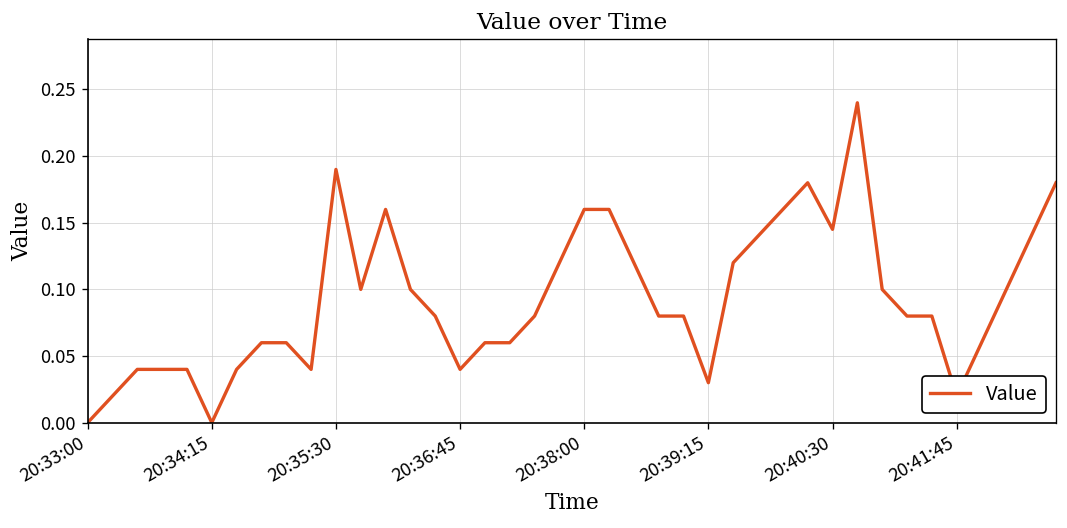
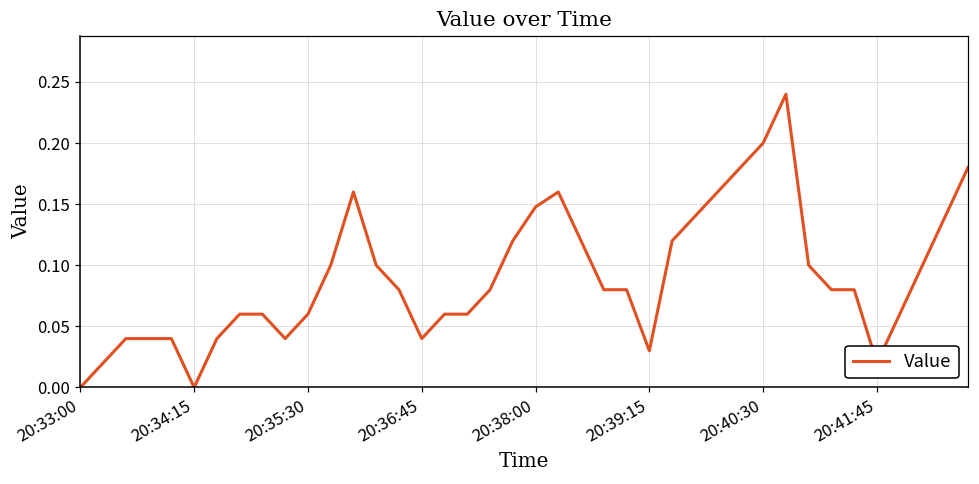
20:35:30: 0.19 -> 0.06
20:38:00: 0.160 -> 0.148
20:40:30: 0.145 -> 0.200
